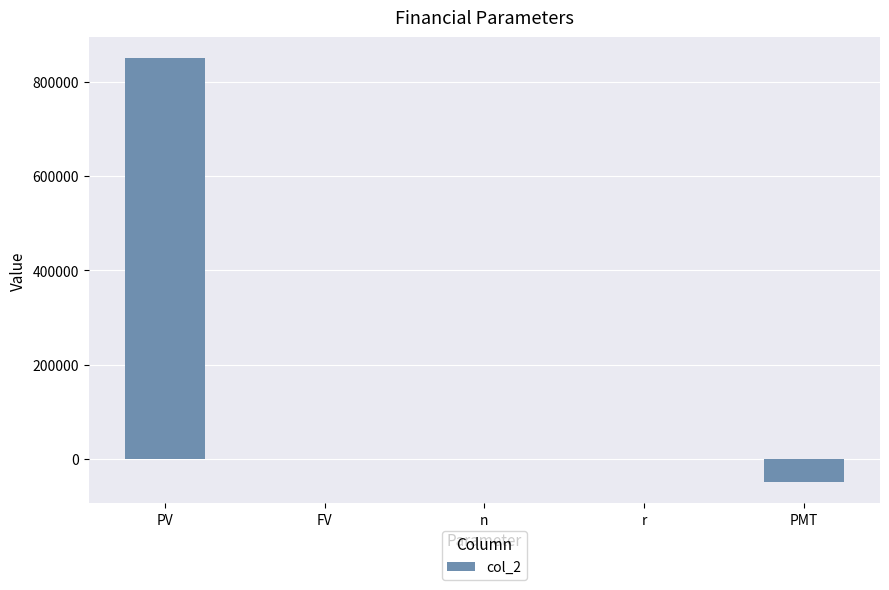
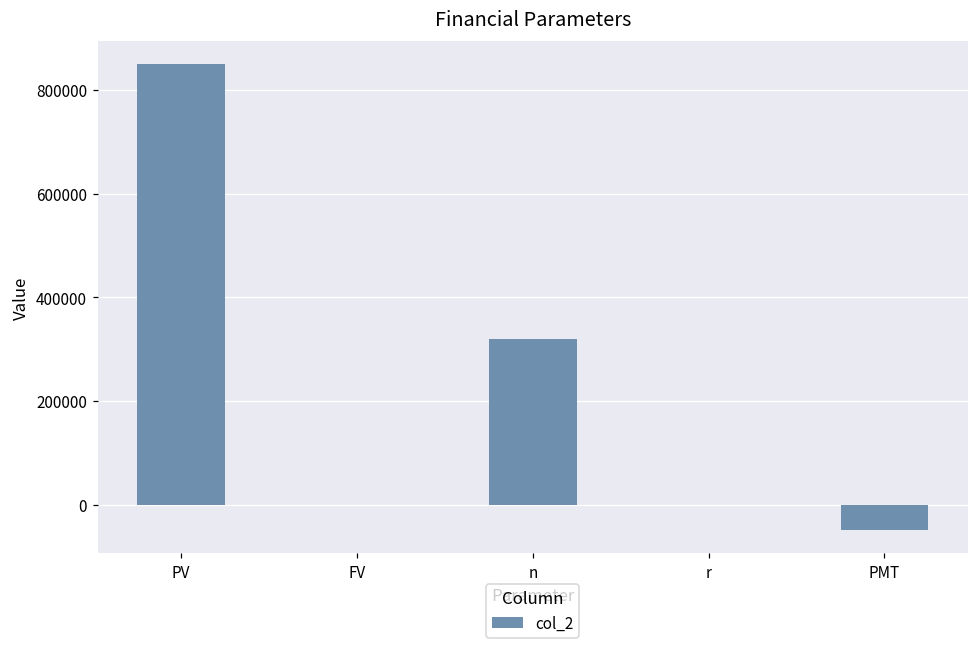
n: 0 -> 320000
